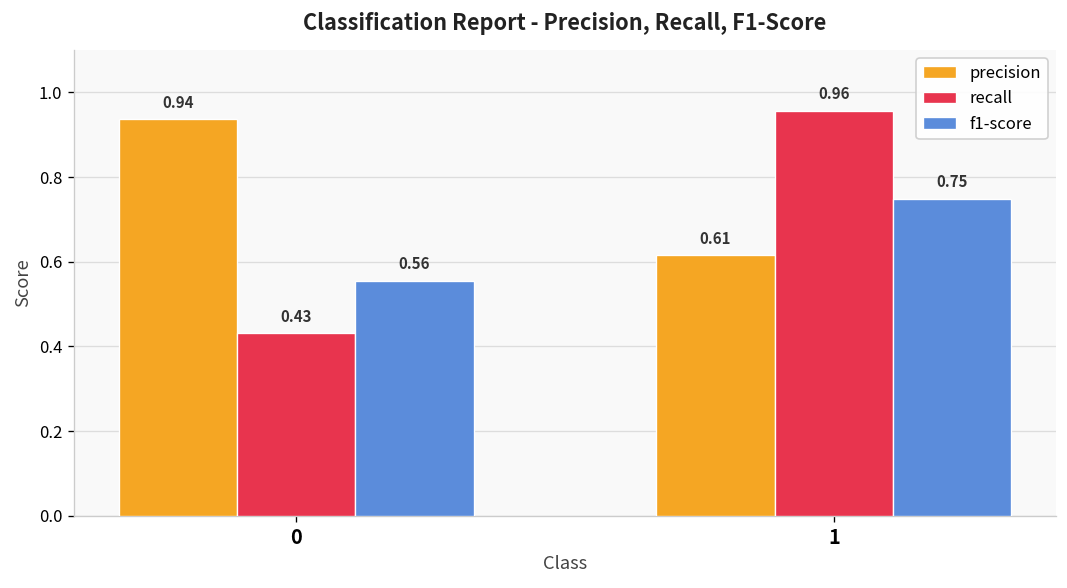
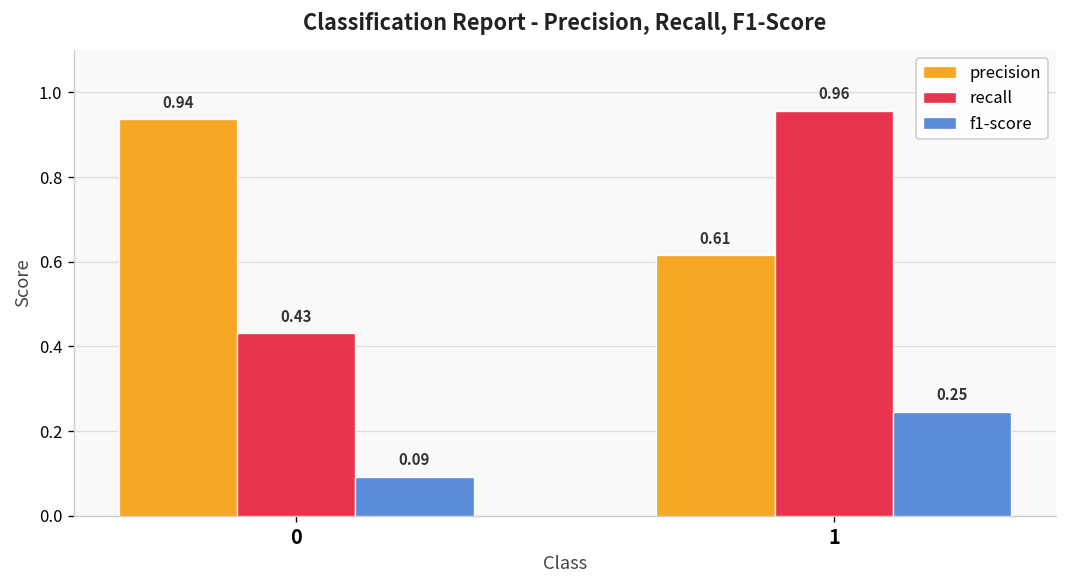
f1-score, 0: 0.56 -> 0.09
f1-score, 1: 0.75 -> 0.25
